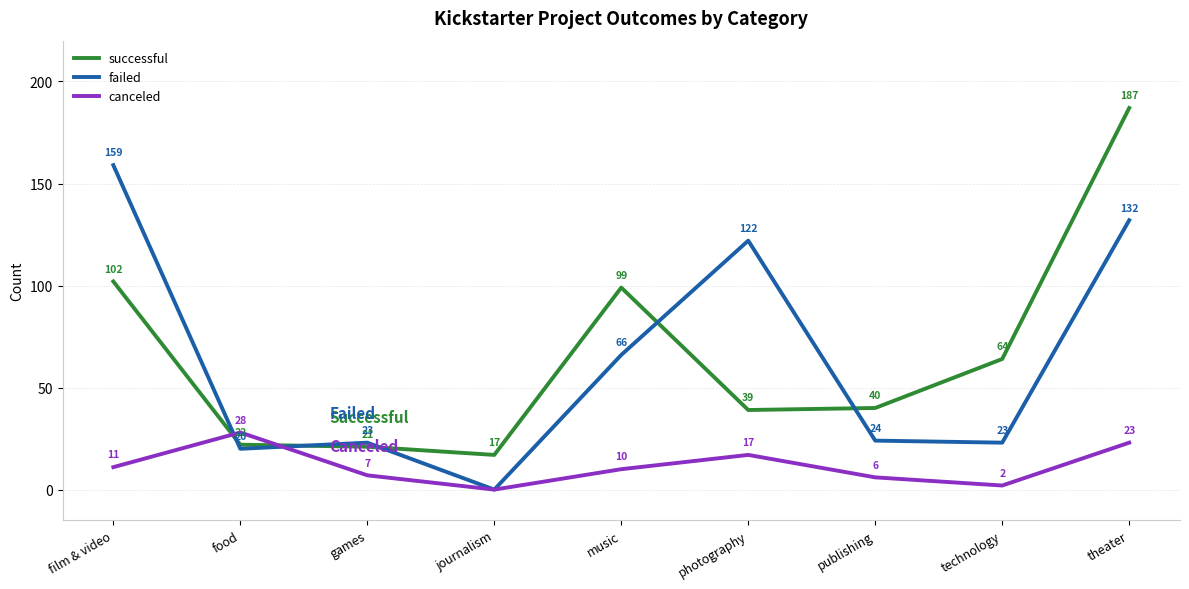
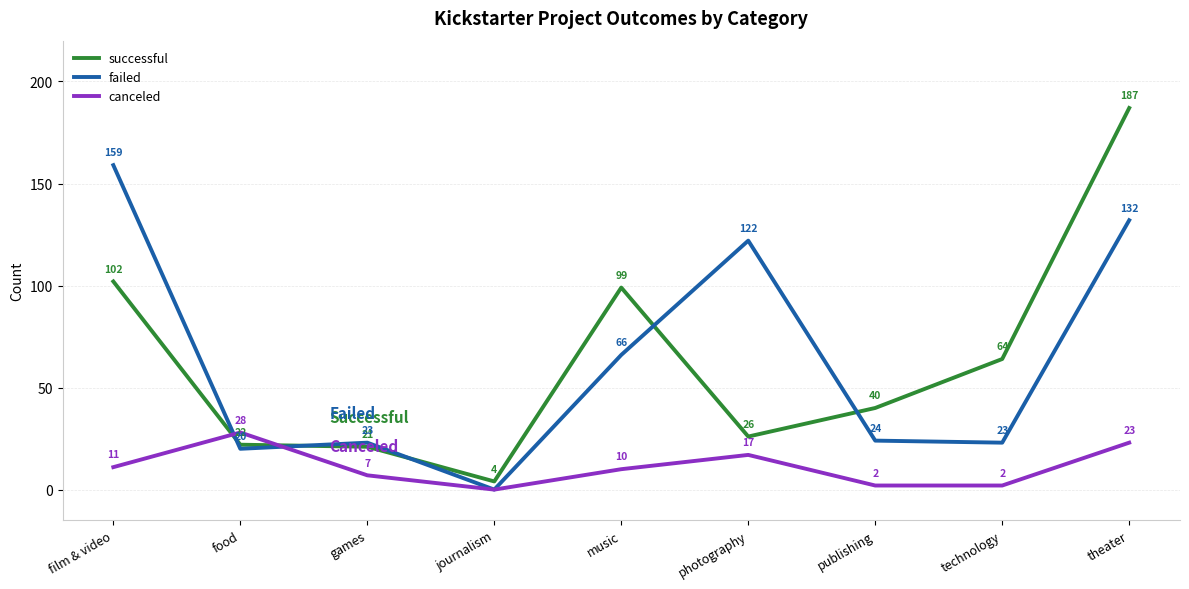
successful, journalism: 17 -> 4
successful, photography: 39 -> 26
canceled, publishing: 6 -> 2
